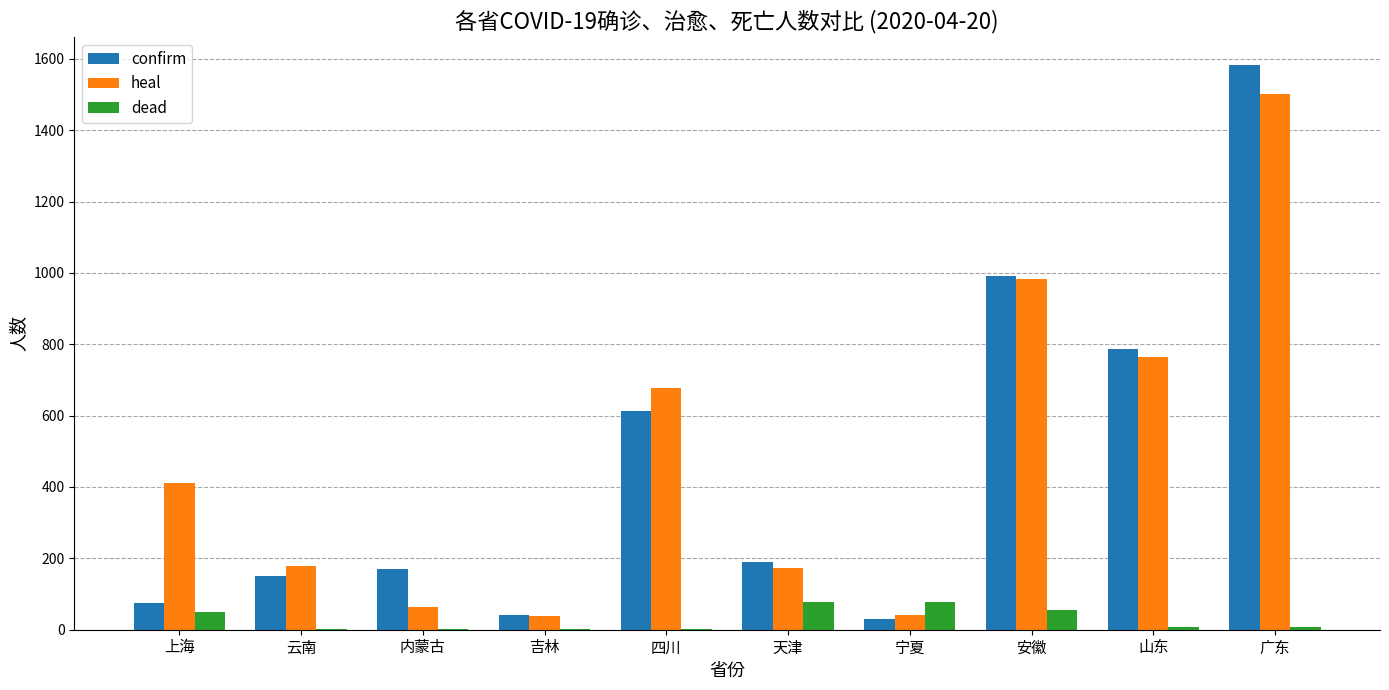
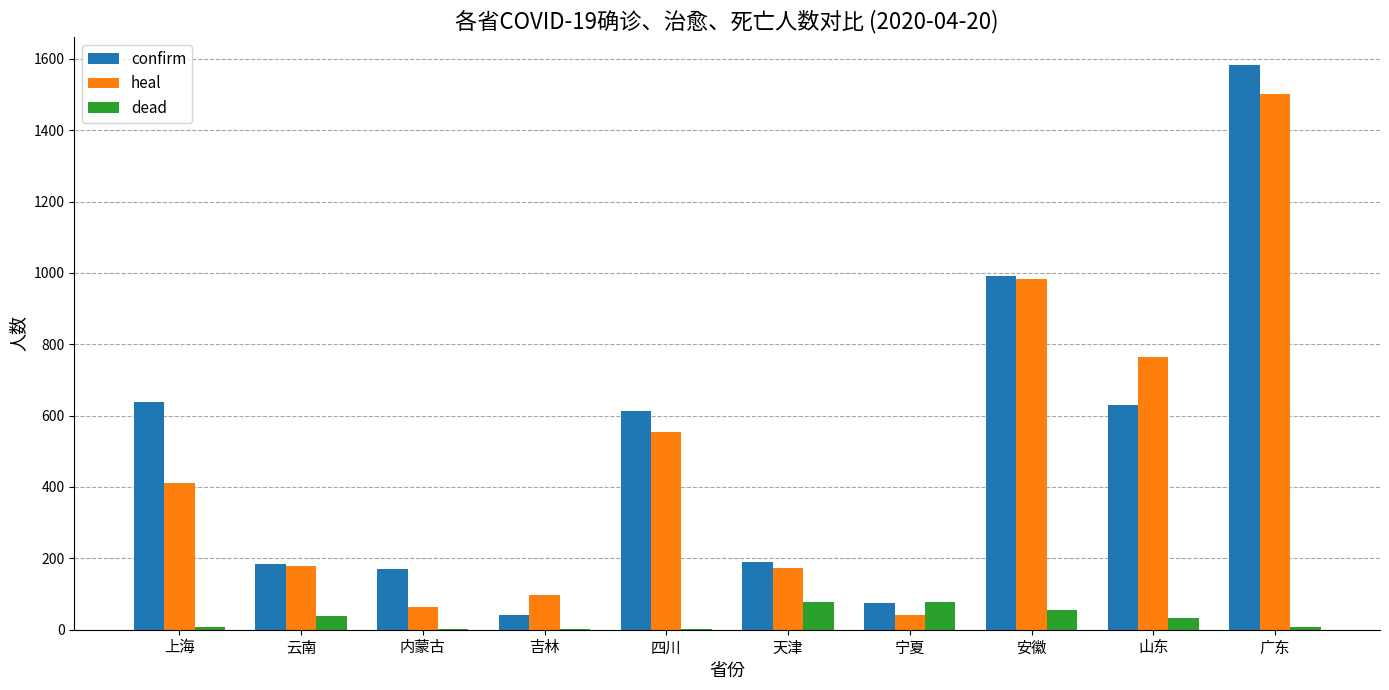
confirm, 上海: 80 -> 640
dead, 上海: 50 -> 10
confirm, 云南: 150 -> 180
dead, 云南: 0 -> 40
heal, 吉林: 40 -> 100
heal, 四川: 680 -> 550
confirm, 宁夏: 30 -> 80
confirm, 山东: 790 -> 630
dead, 山东: 10 -> 30
